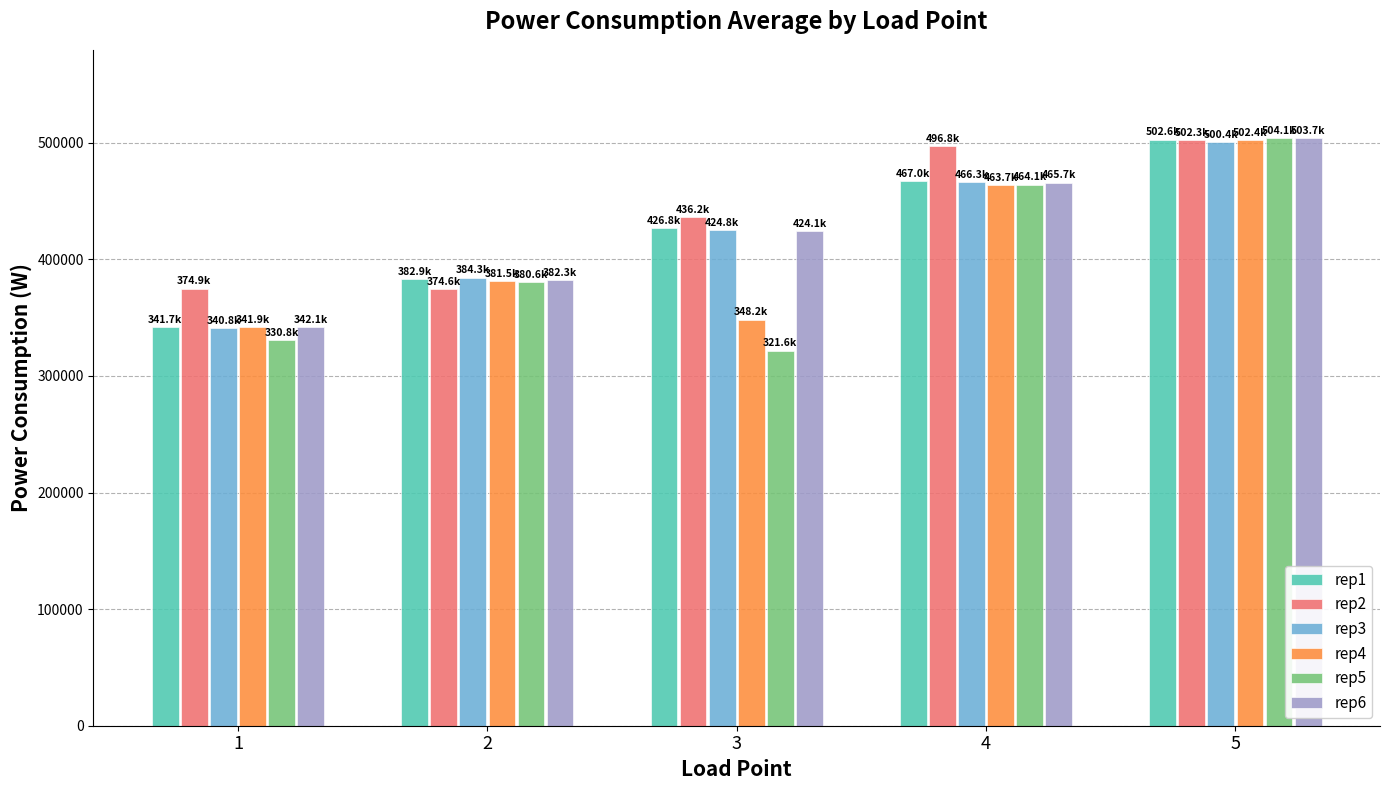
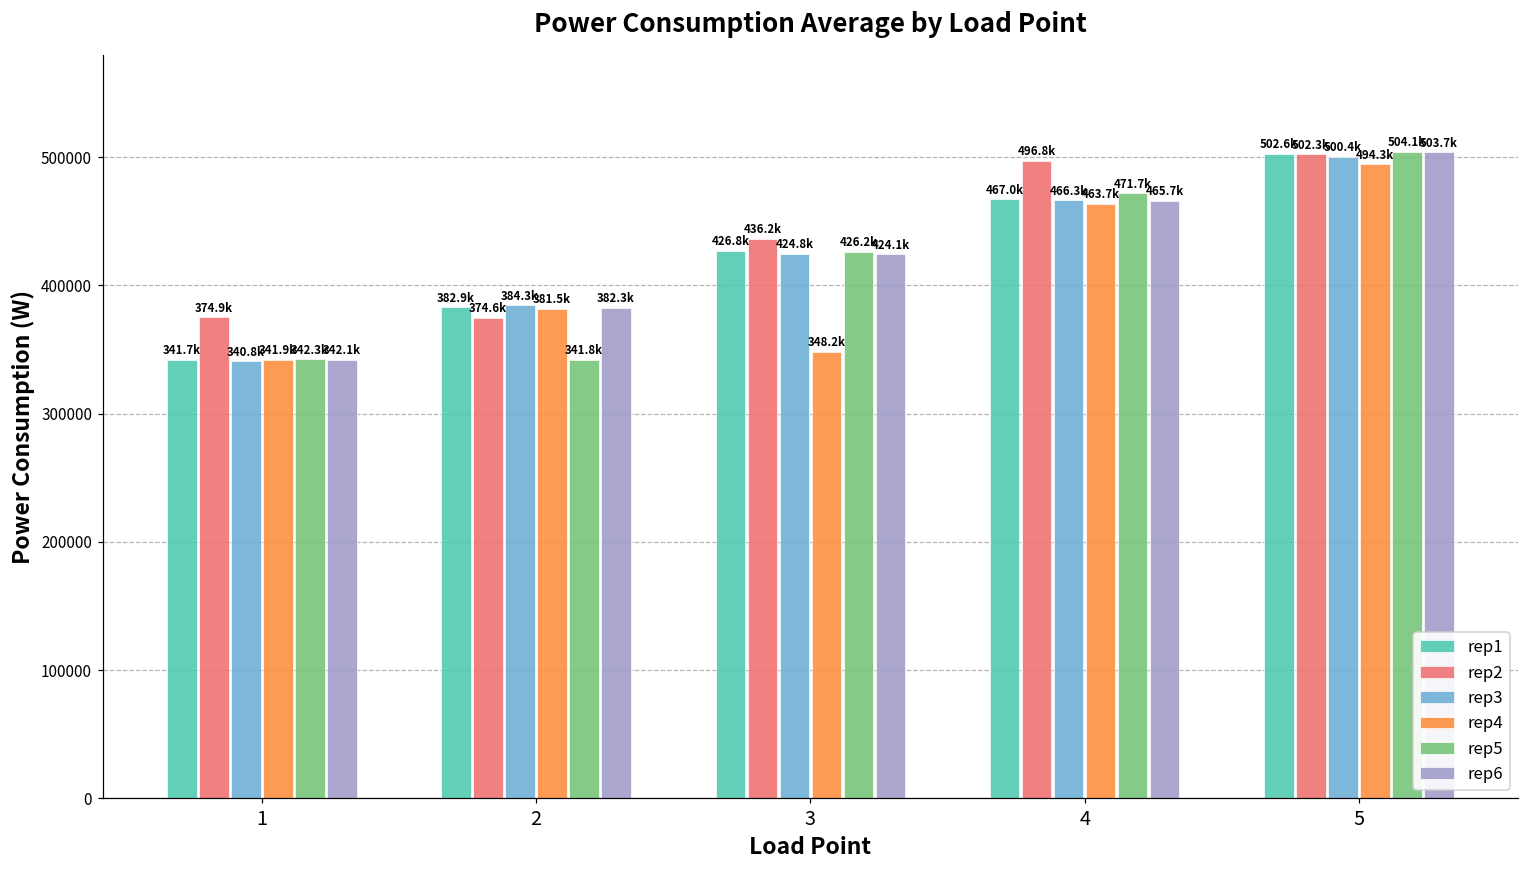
rep5, 1: 330.8k -> 342.3k
rep5, 2: 380.6k -> 341.8k
rep5, 3: 321.6k -> 426.2k
rep5, 4: 464.1k -> 471.7k
rep4, 5: 502.4k -> 494.3k
